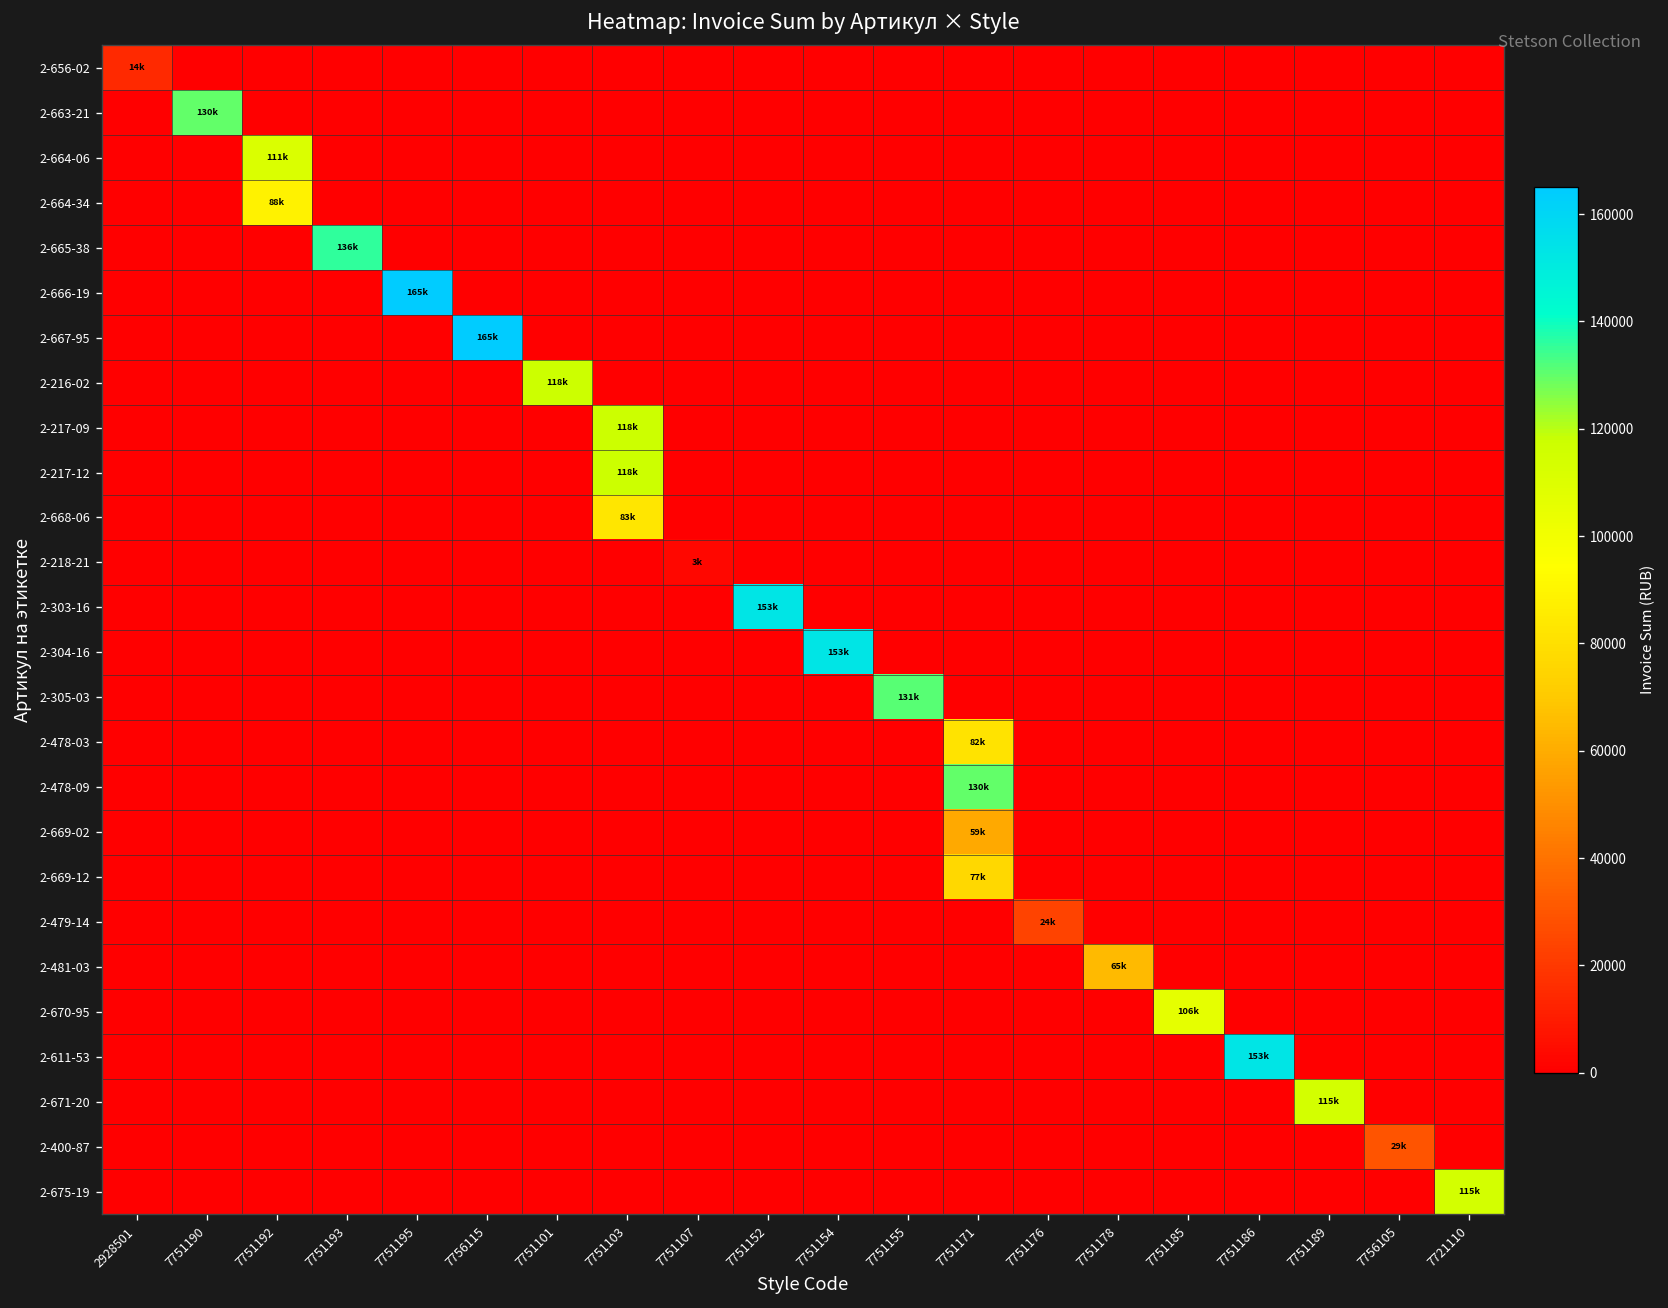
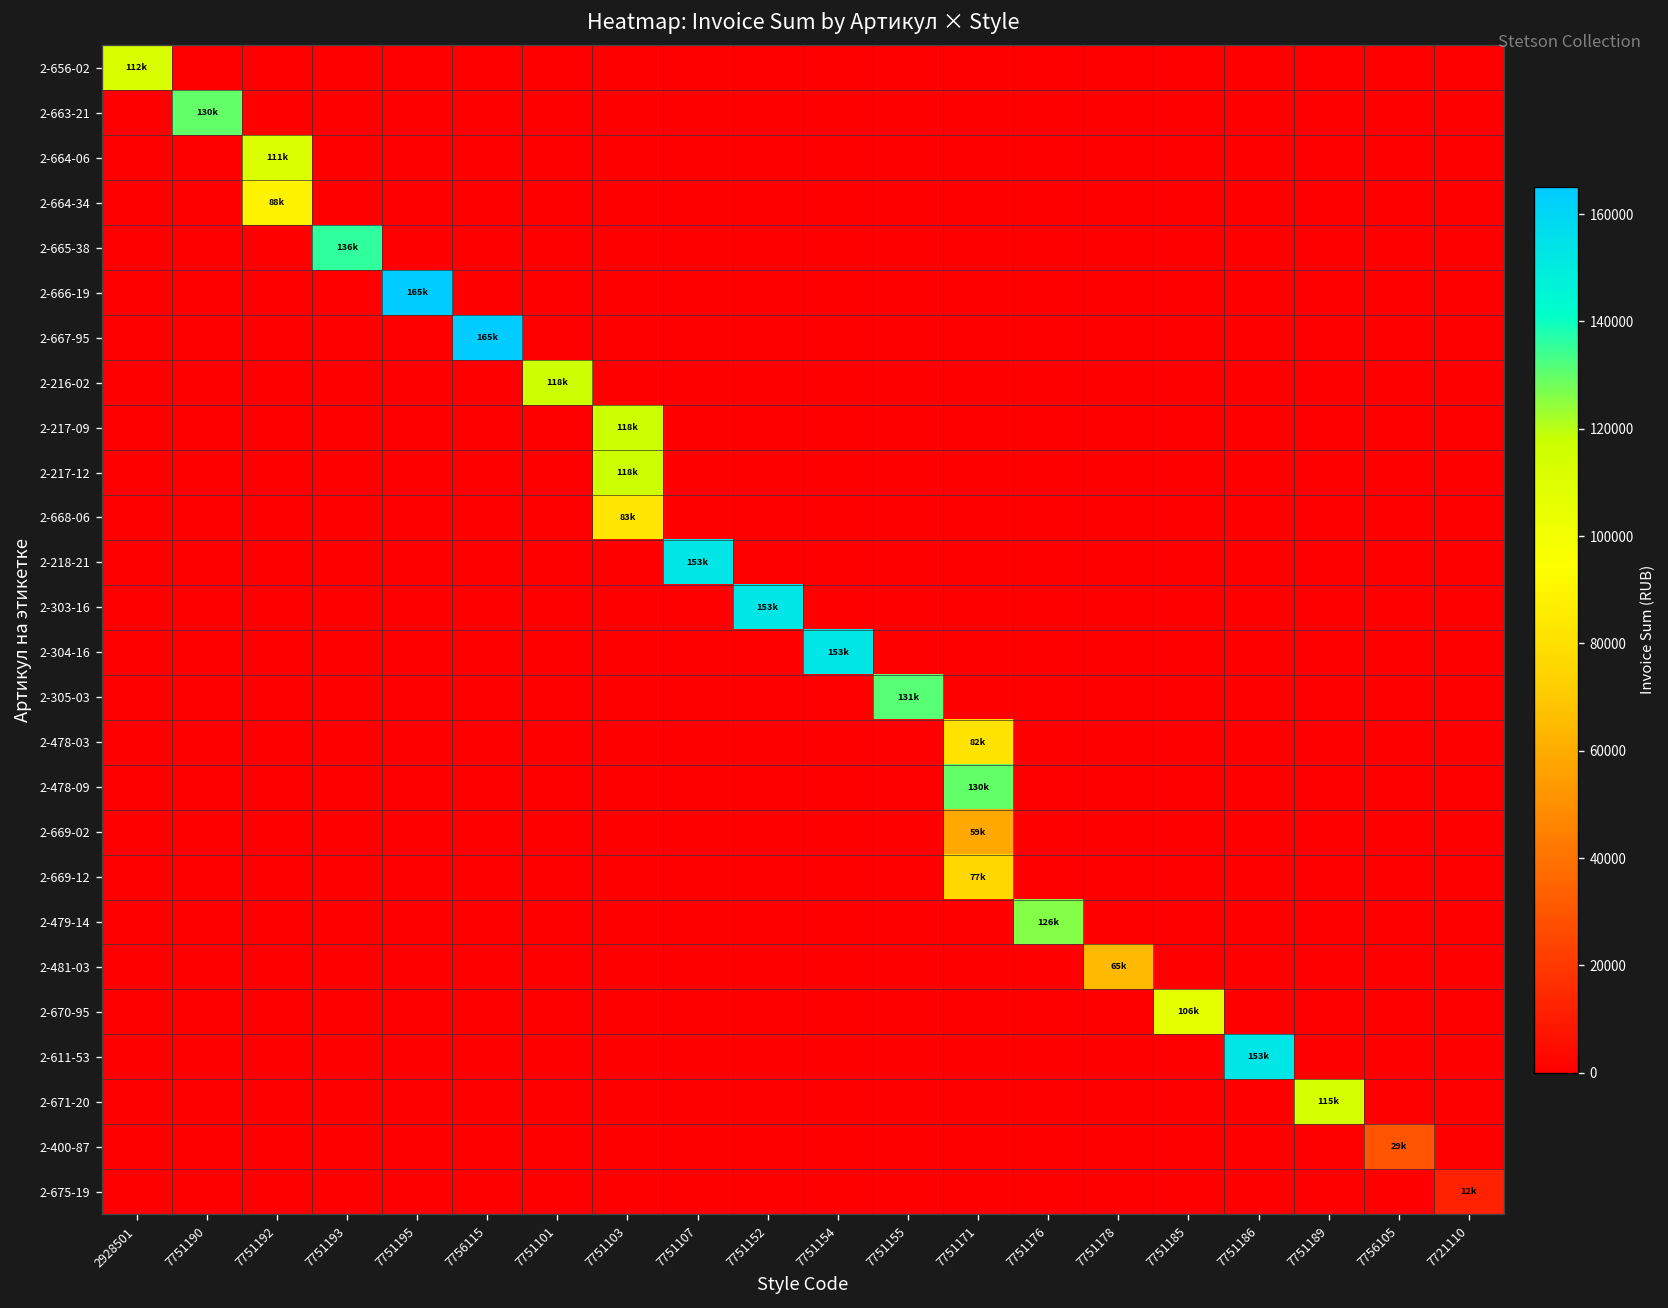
2-656-02, 2928501: 14k -> 112k
2-218-21, 7751107: 3k -> 153k
2-479-14, 7751176: 24k -> 126k
2-675-19, 7721110: 115k -> 12k
